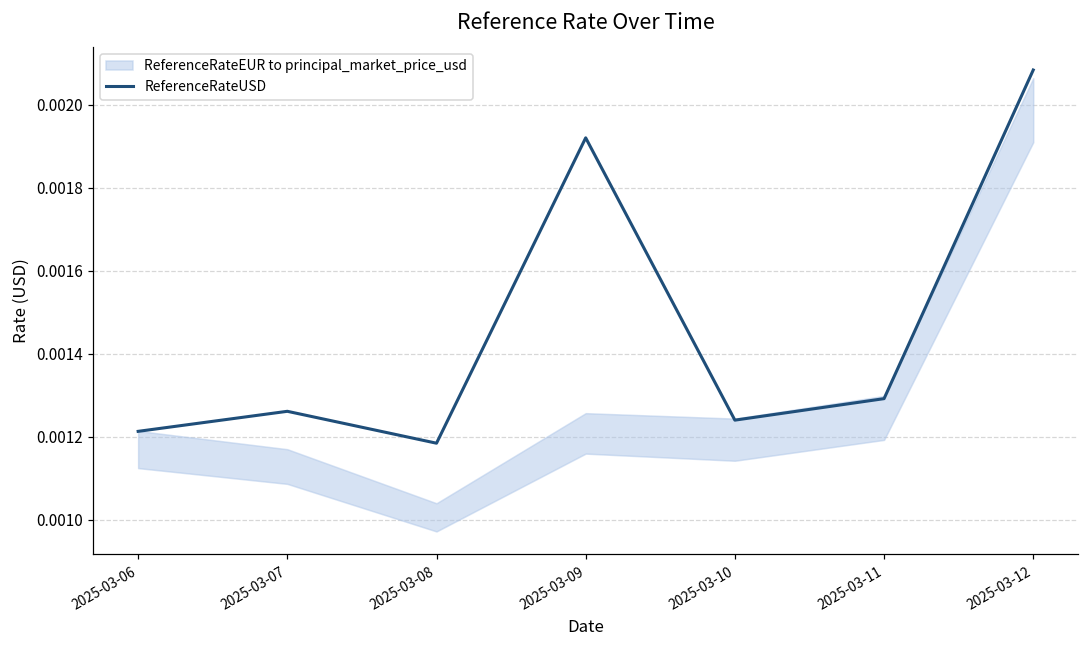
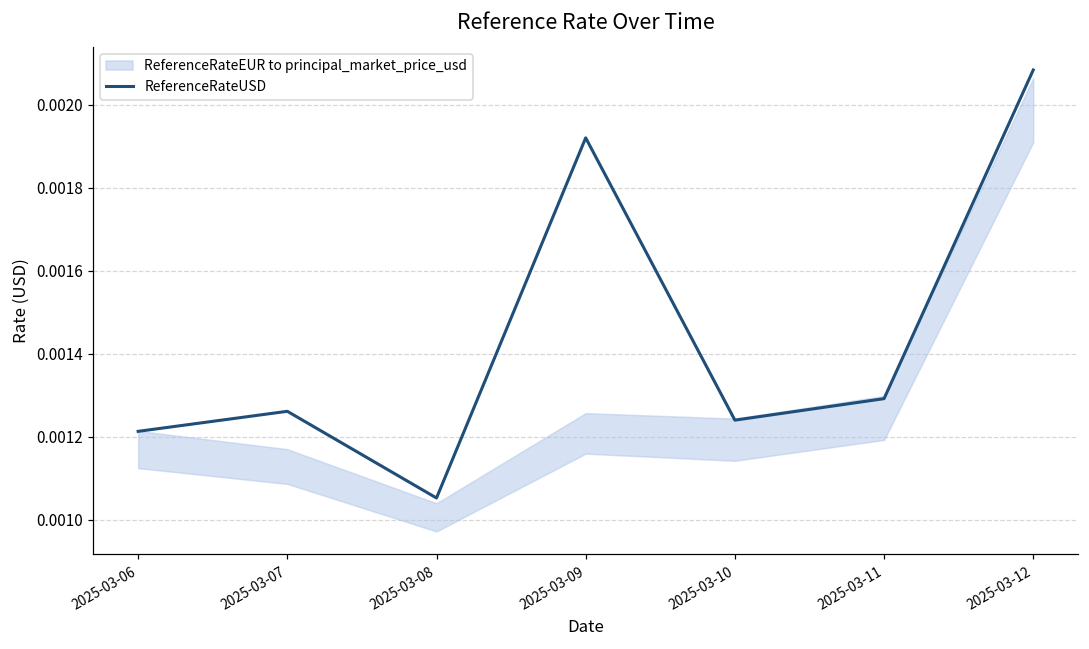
ReferenceRateUSD, 2025-03-08: 0.00118 -> 0.00105
